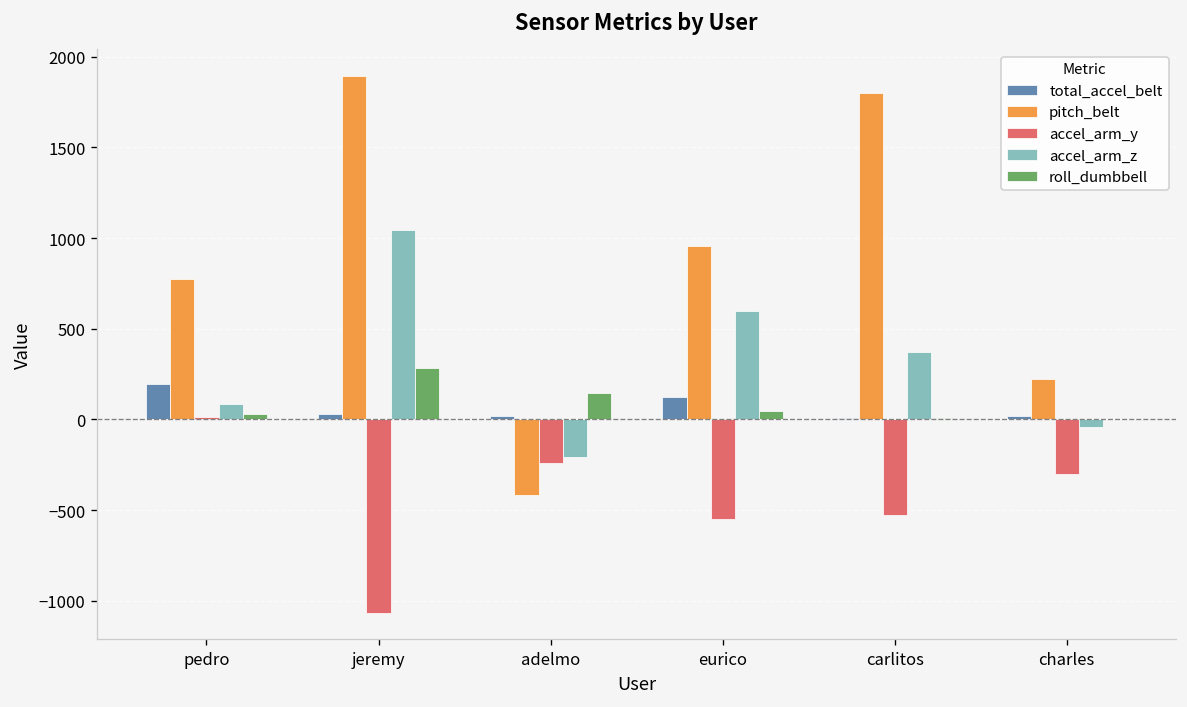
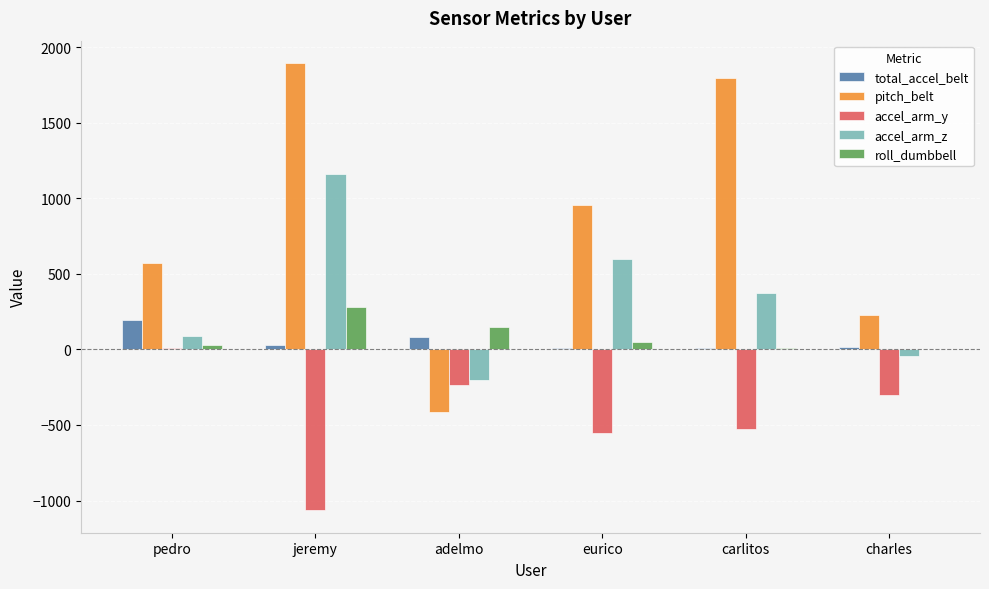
pitch_belt, pedro: 780 -> 570
accel_arm_z, jeremy: 1050 -> 1160
total_accel_belt, adelmo: 20 -> 80
total_accel_belt, eurico: 120 -> 10
